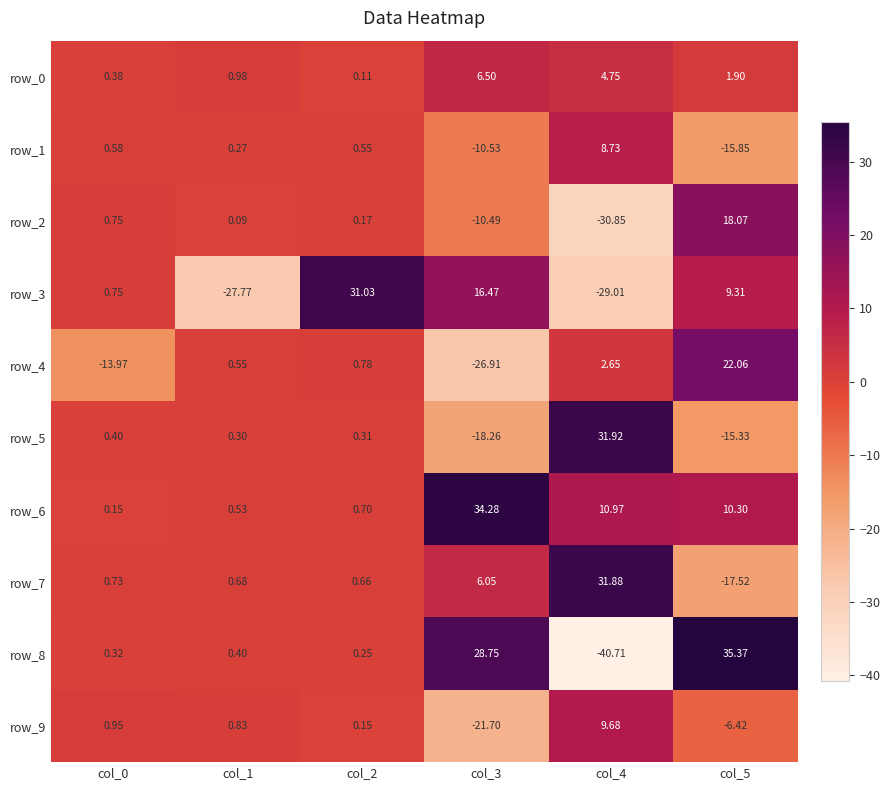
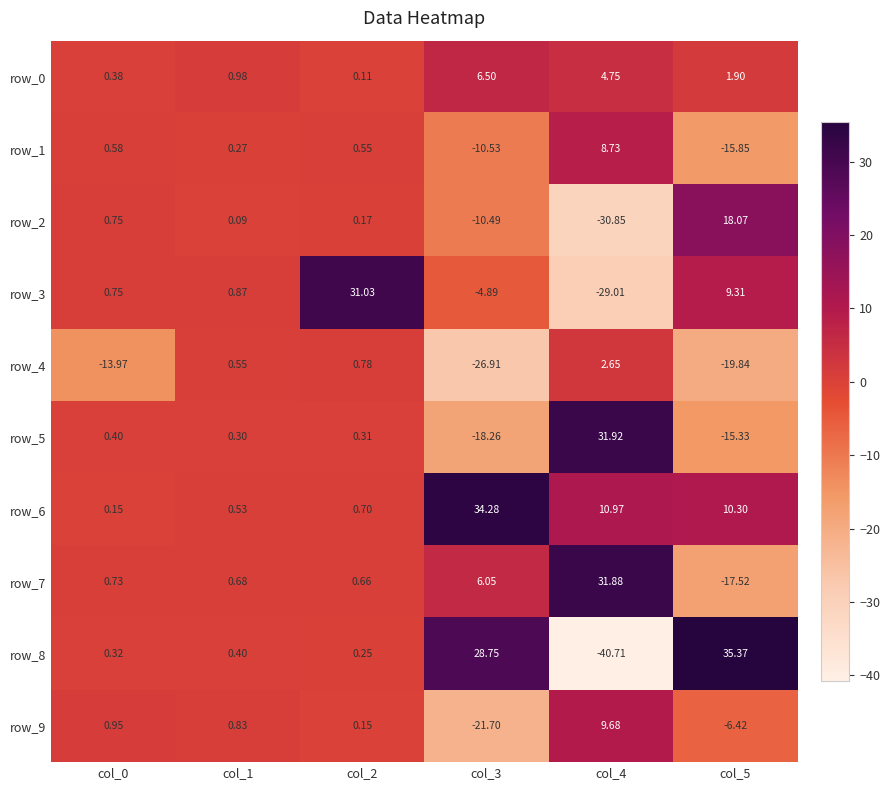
row_3, col_1: -27.77 -> 0.87
row_3, col_3: 16.47 -> -4.89
row_4, col_5: 22.06 -> -19.84
